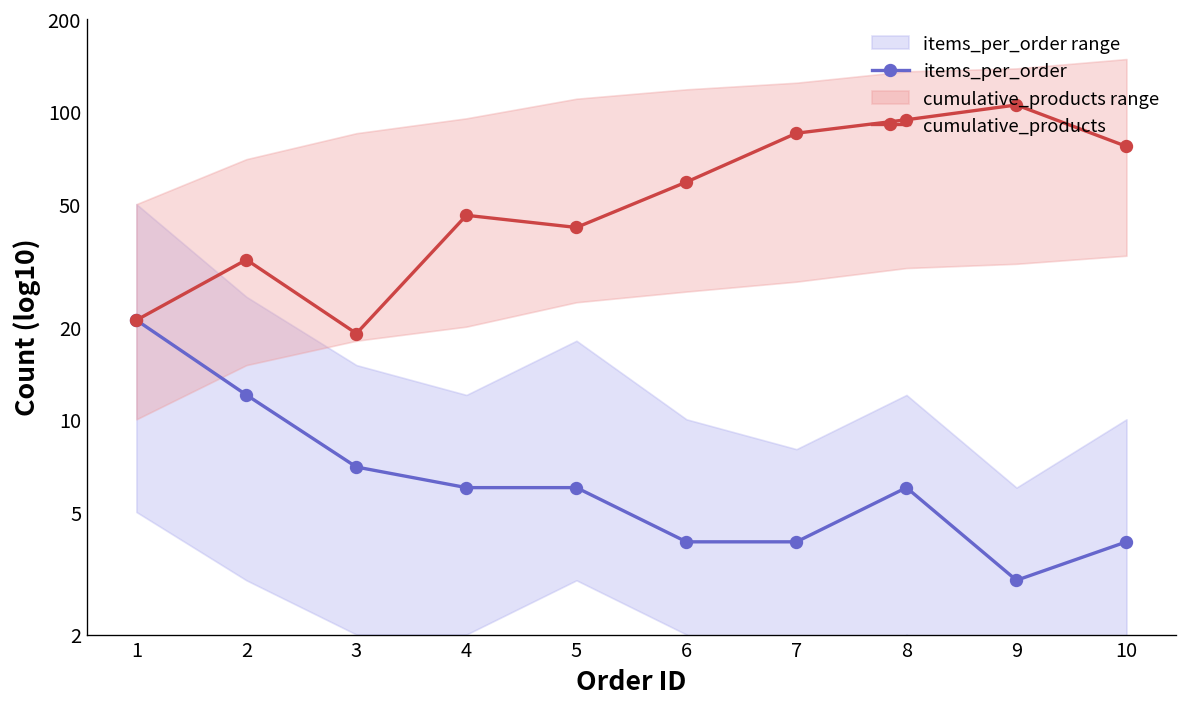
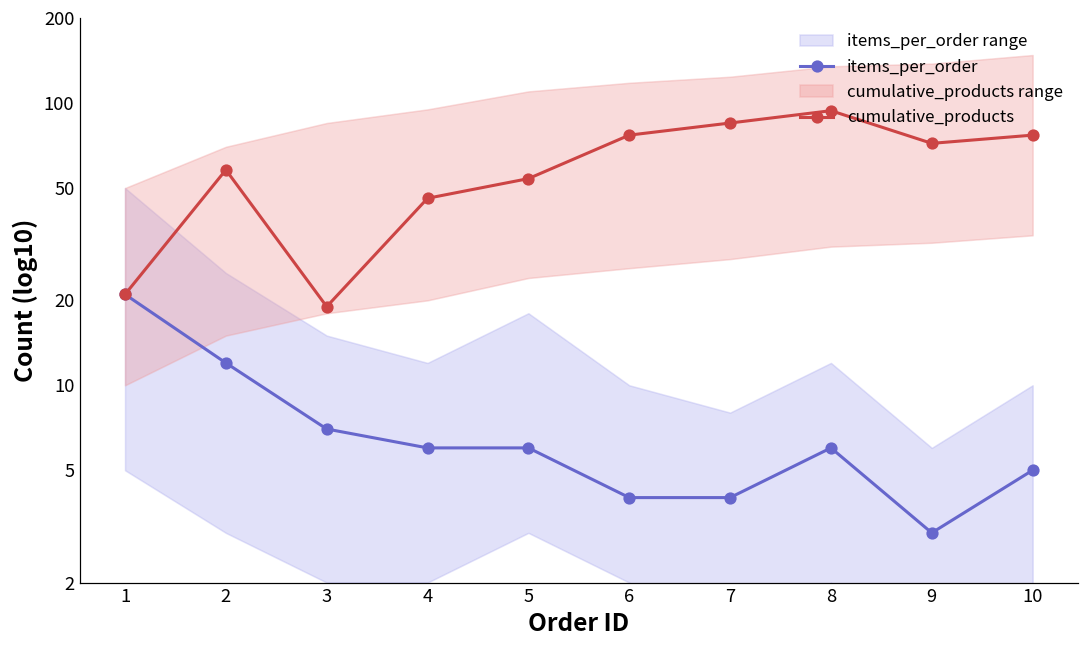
cumulative_products, 2: 33 -> 58
cumulative_products, 5: 42 -> 54
cumulative_products, 6: 59 -> 77
cumulative_products, 9: 105 -> 72
items_per_order, 10: 4 -> 5
